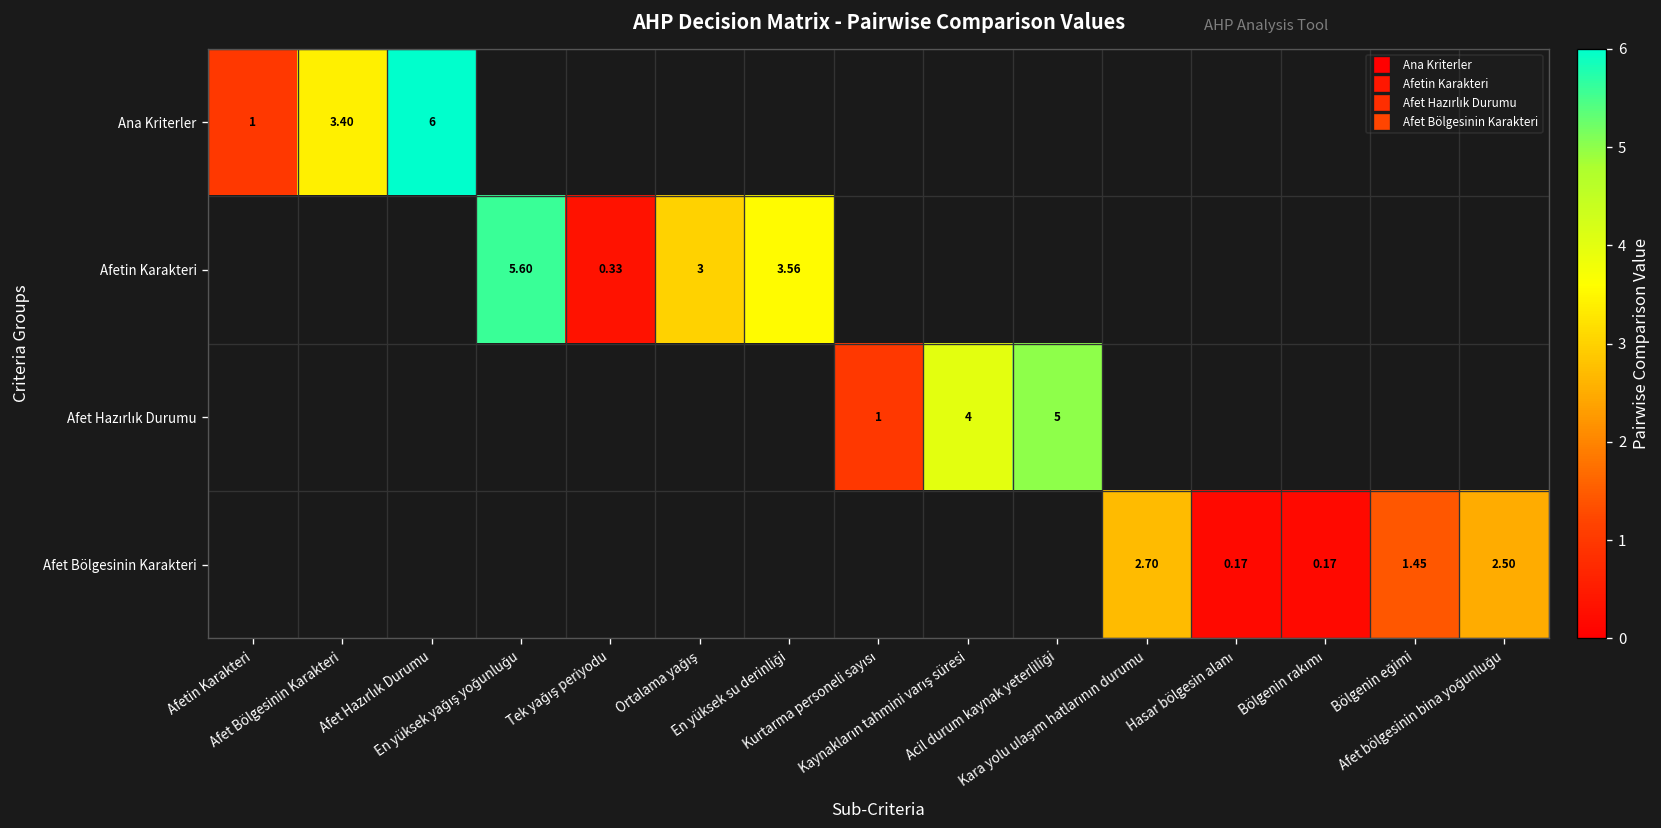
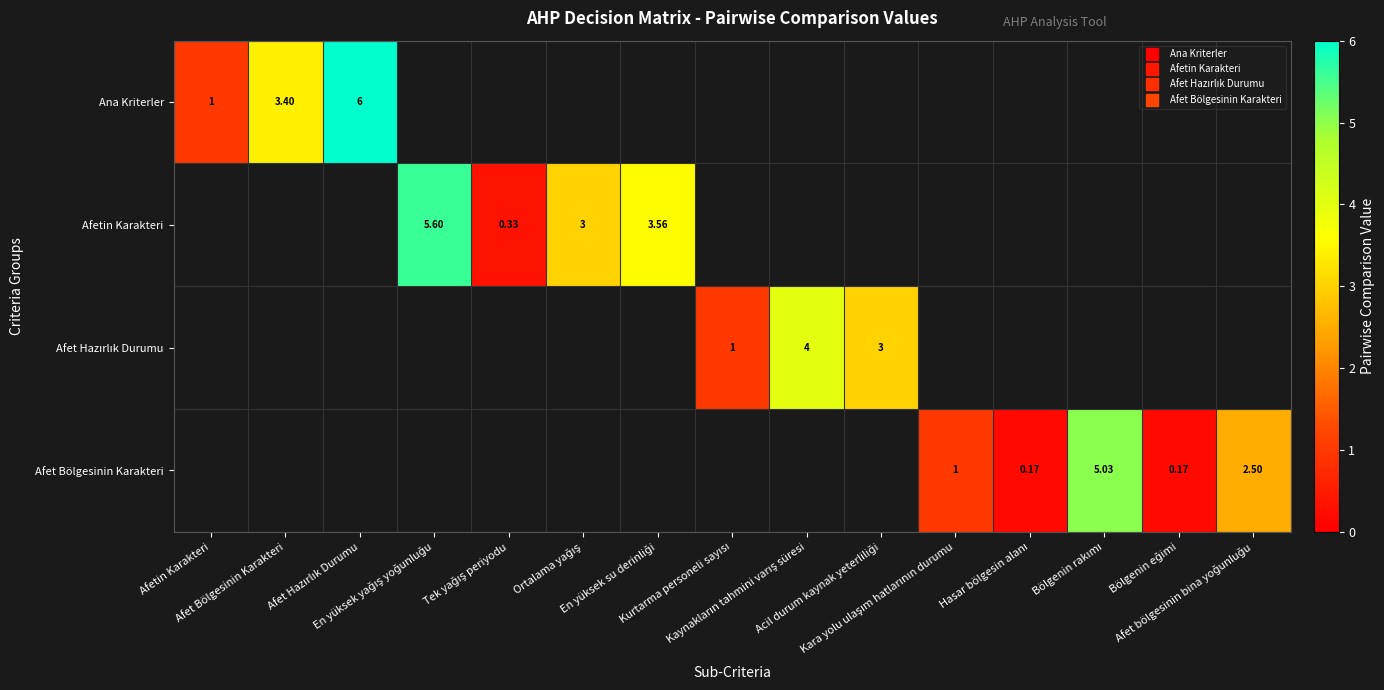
Afet Hazırlık Durumu, Acil durum kaynak yeterliliği: 5 -> 3
Afet Bölgesinin Karakteri, Kara yolu ulaşım hatlarının durumu: 2.70 -> 1
Afet Bölgesinin Karakteri, Bölgenin rakımı: 0.17 -> 5.03
Afet Bölgesinin Karakteri, Bölgenin eğimi: 1.45 -> 0.17
